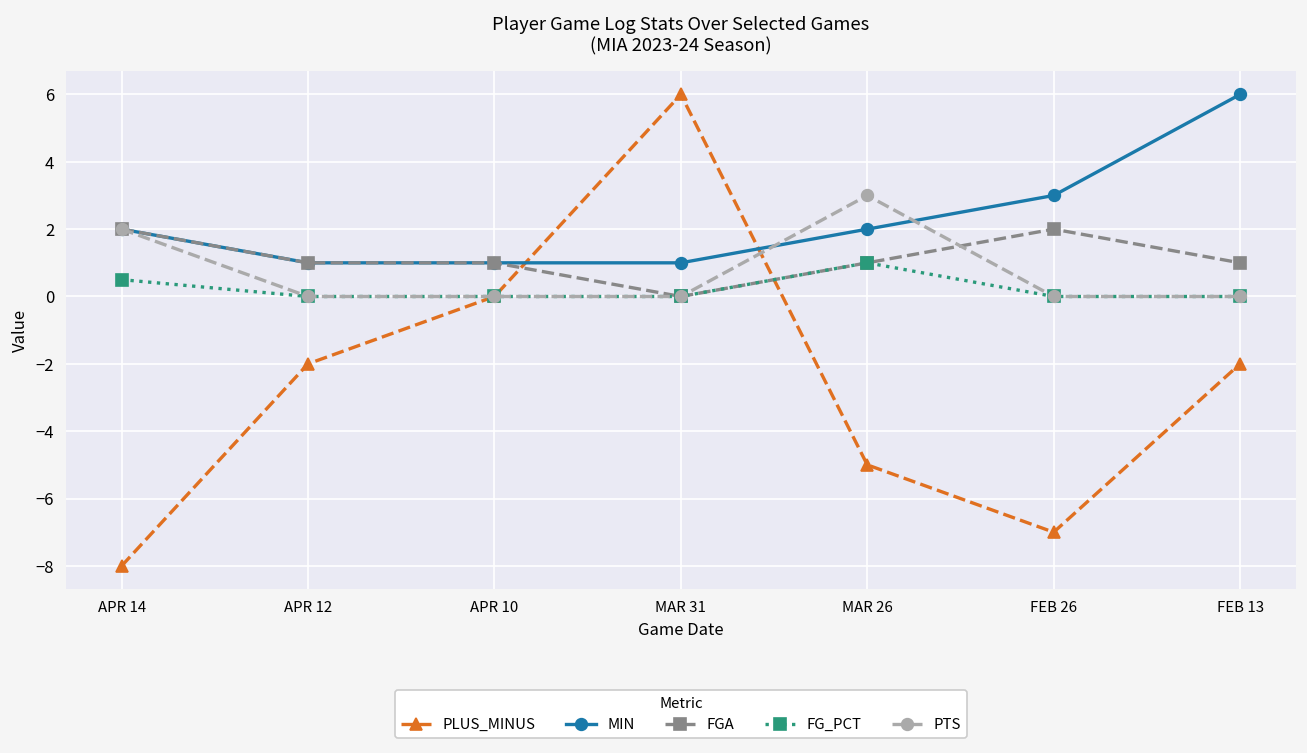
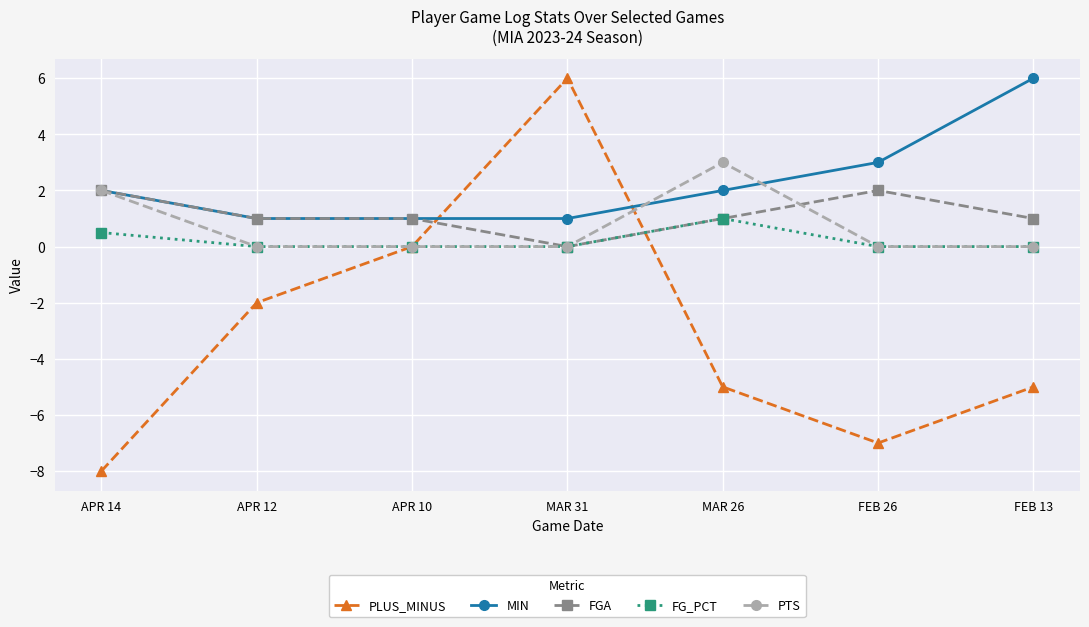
PLUS_MINUS, FEB 13: -2 -> -5
